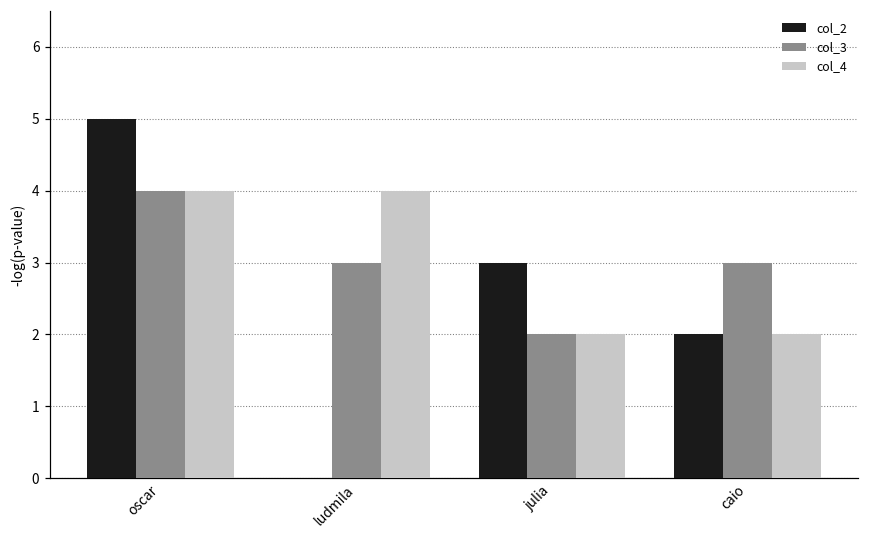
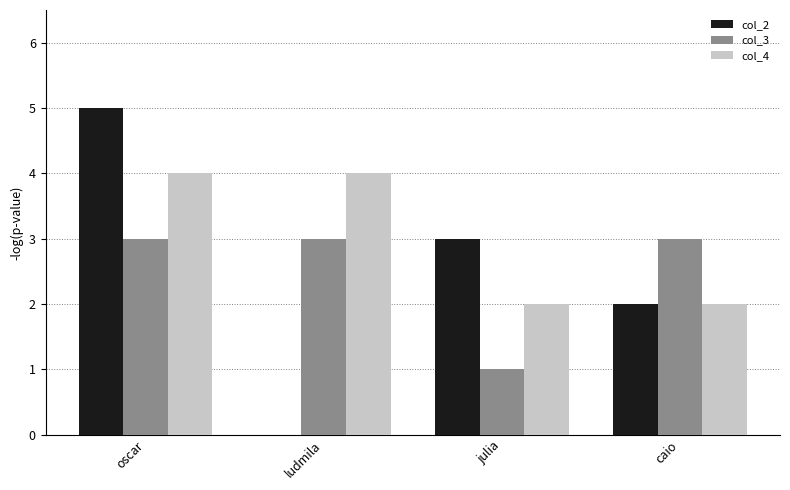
col_3, oscar: 4 -> 3
col_3, julia: 2 -> 1
